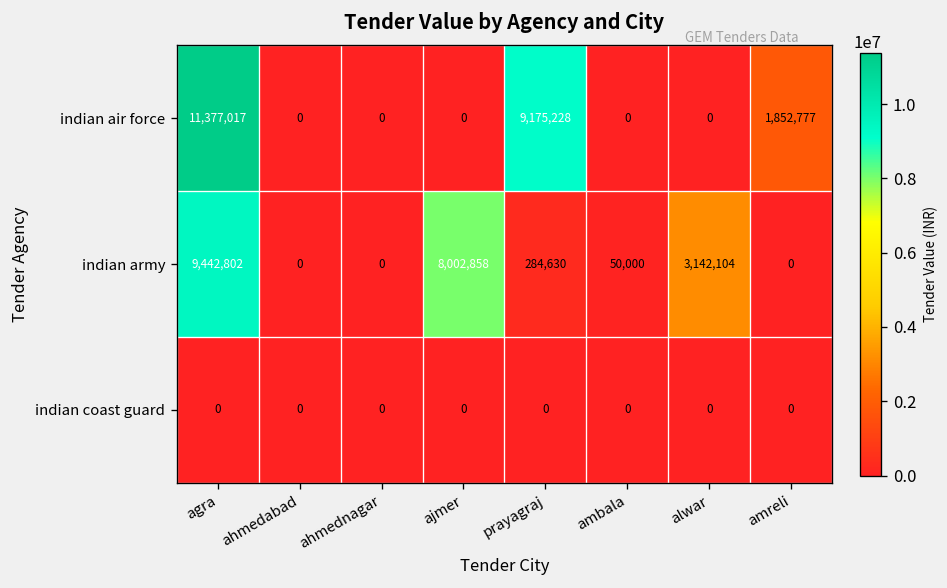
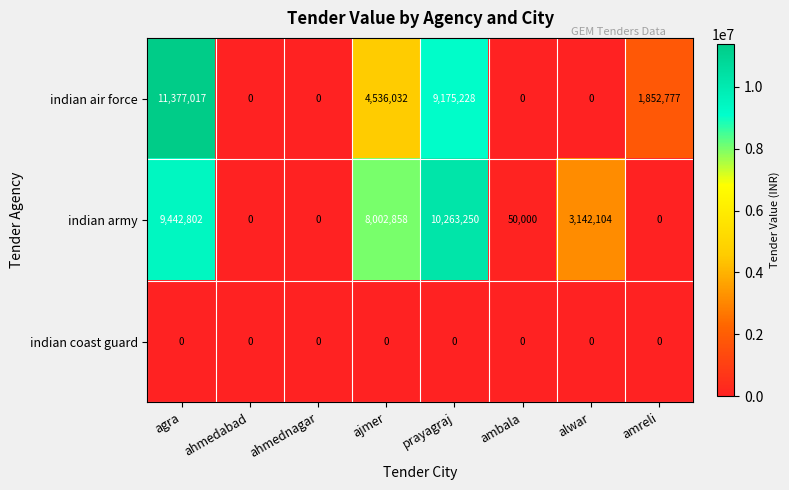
indian air force, ajmer: 0 -> 4,536,032
indian army, prayagraj: 284,630 -> 10,263,250
